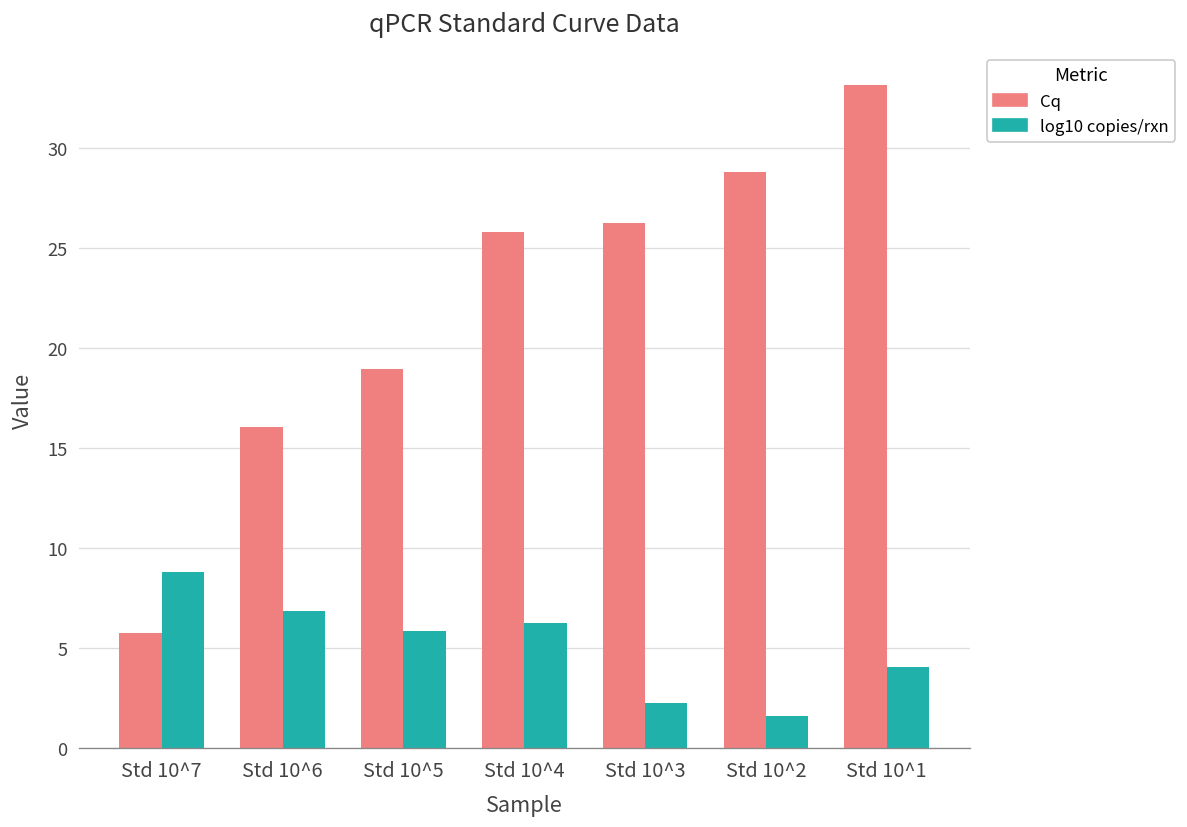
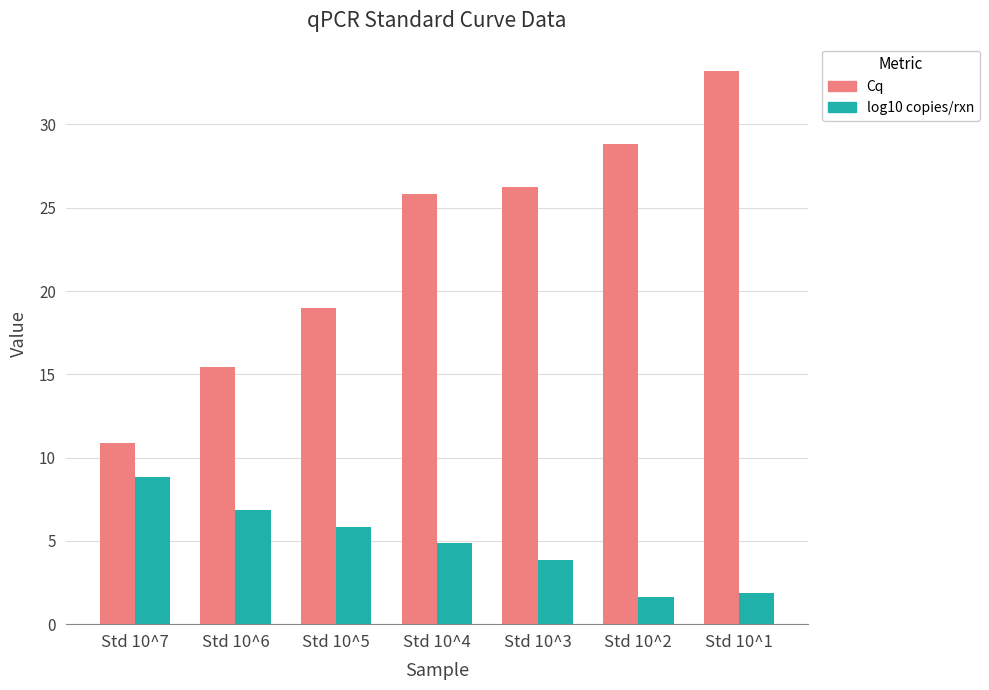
Cq, Std 10^7: 5.7 -> 10.9
Cq, Std 10^6: 16.0 -> 15.5
log10 copies/rxn, Std 10^4: 6.3 -> 4.9
log10 copies/rxn, Std 10^3: 2.3 -> 3.9
log10 copies/rxn, Std 10^1: 4.1 -> 1.9
